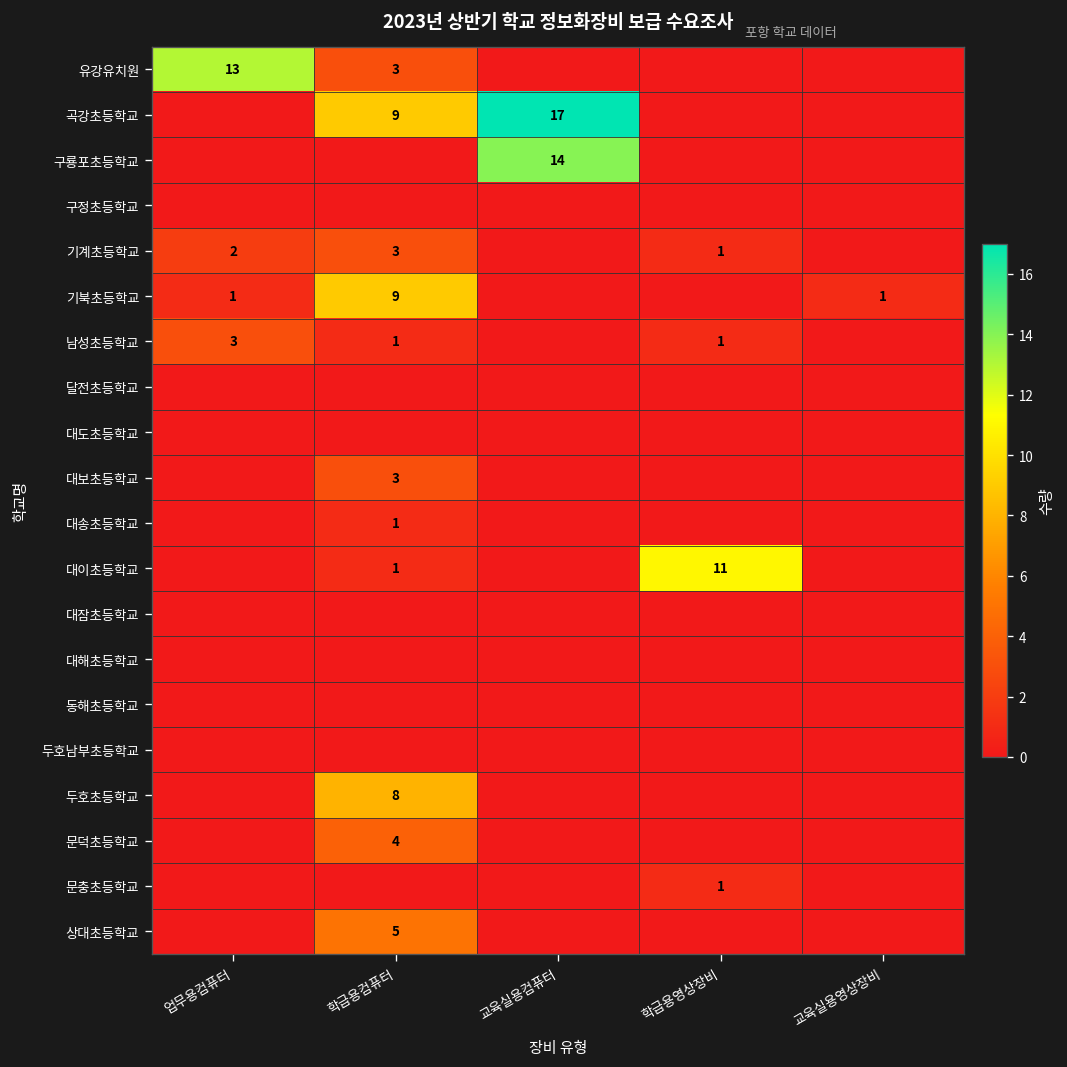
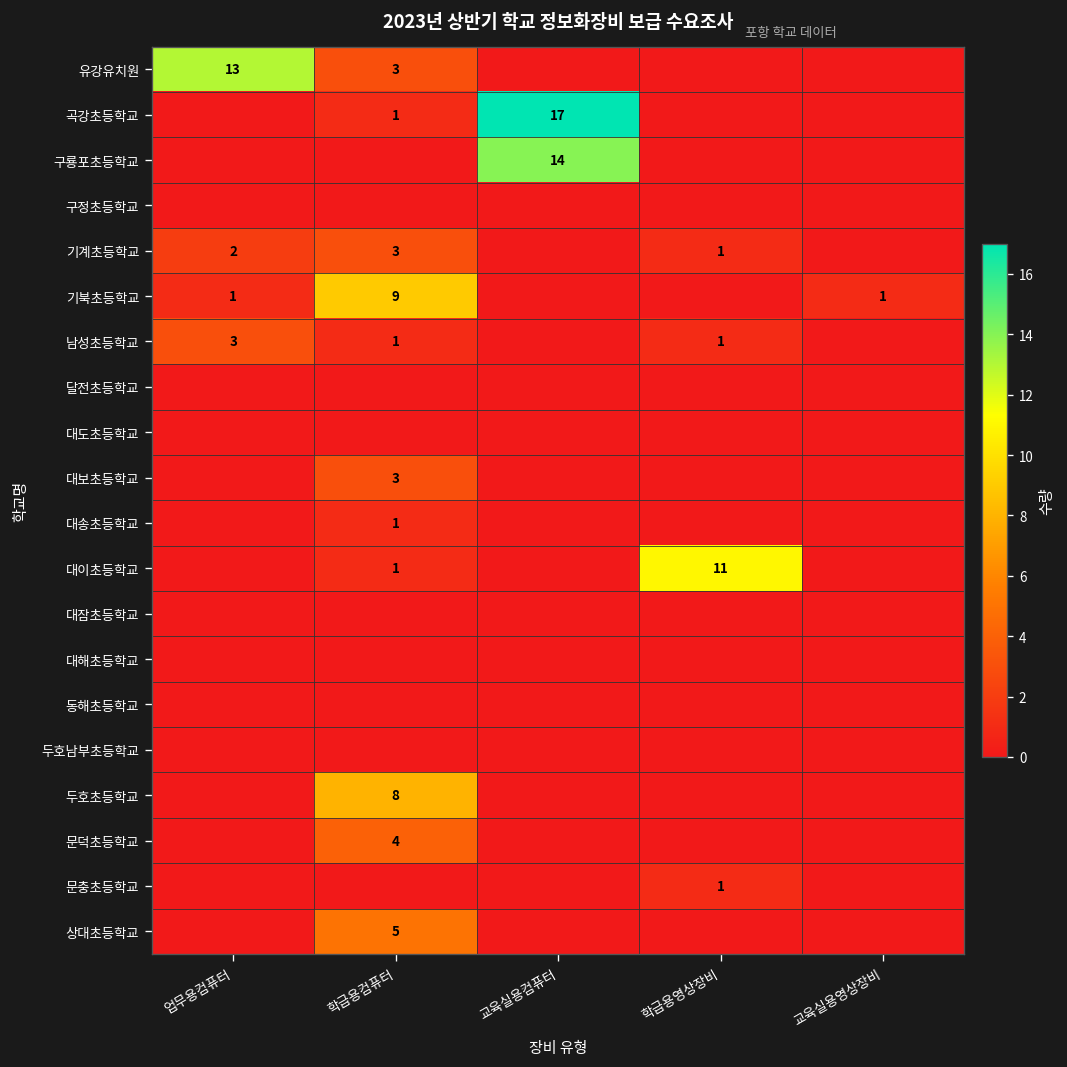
곡강초등학교, 학급용컴퓨터: 9 -> 1
